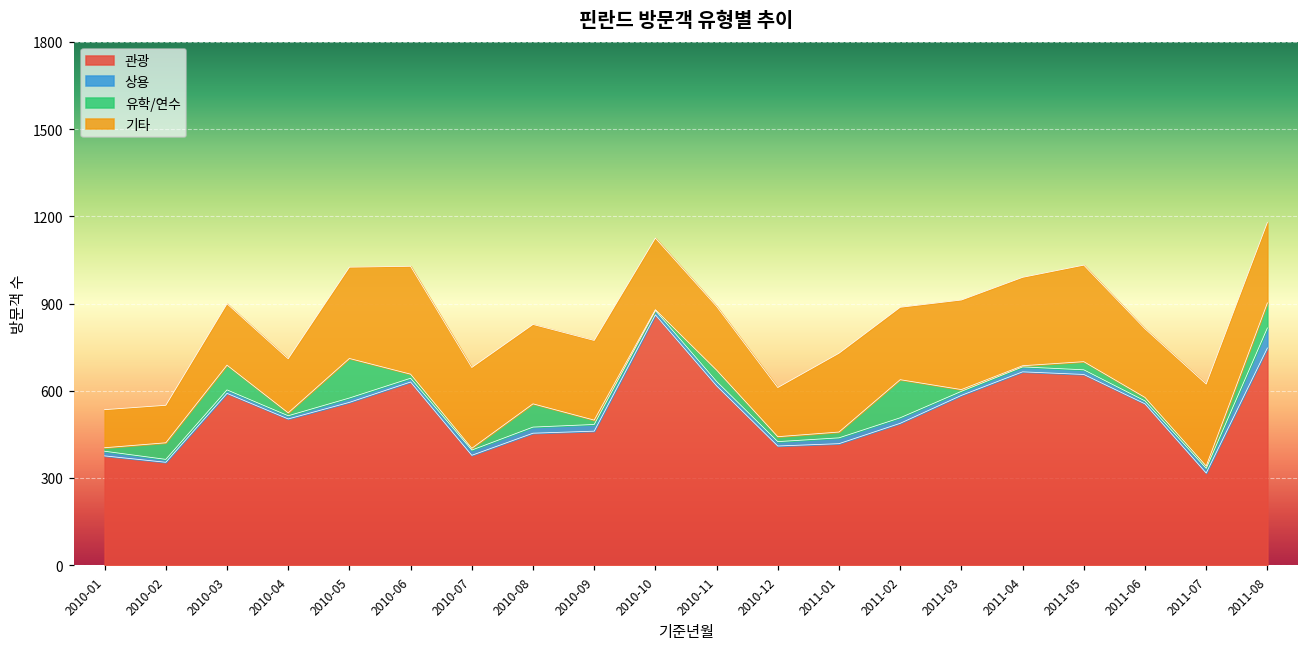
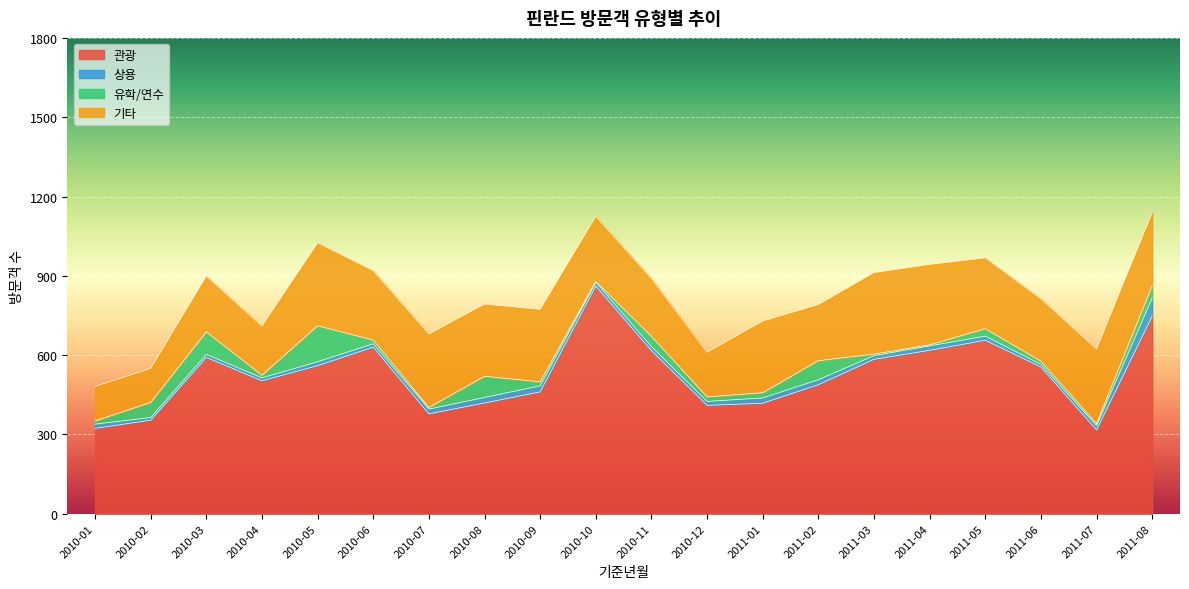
관광, 2010-01: 380 -> 320
기타, 2010-06: 370 -> 260
관광, 2010-08: 450 -> 420
유학/연수, 2011-02: 130 -> 70
기타, 2011-02: 250 -> 210
관광, 2011-04: 670 -> 620
기타, 2011-05: 330 -> 270
유학/연수, 2011-08: 90 -> 50
